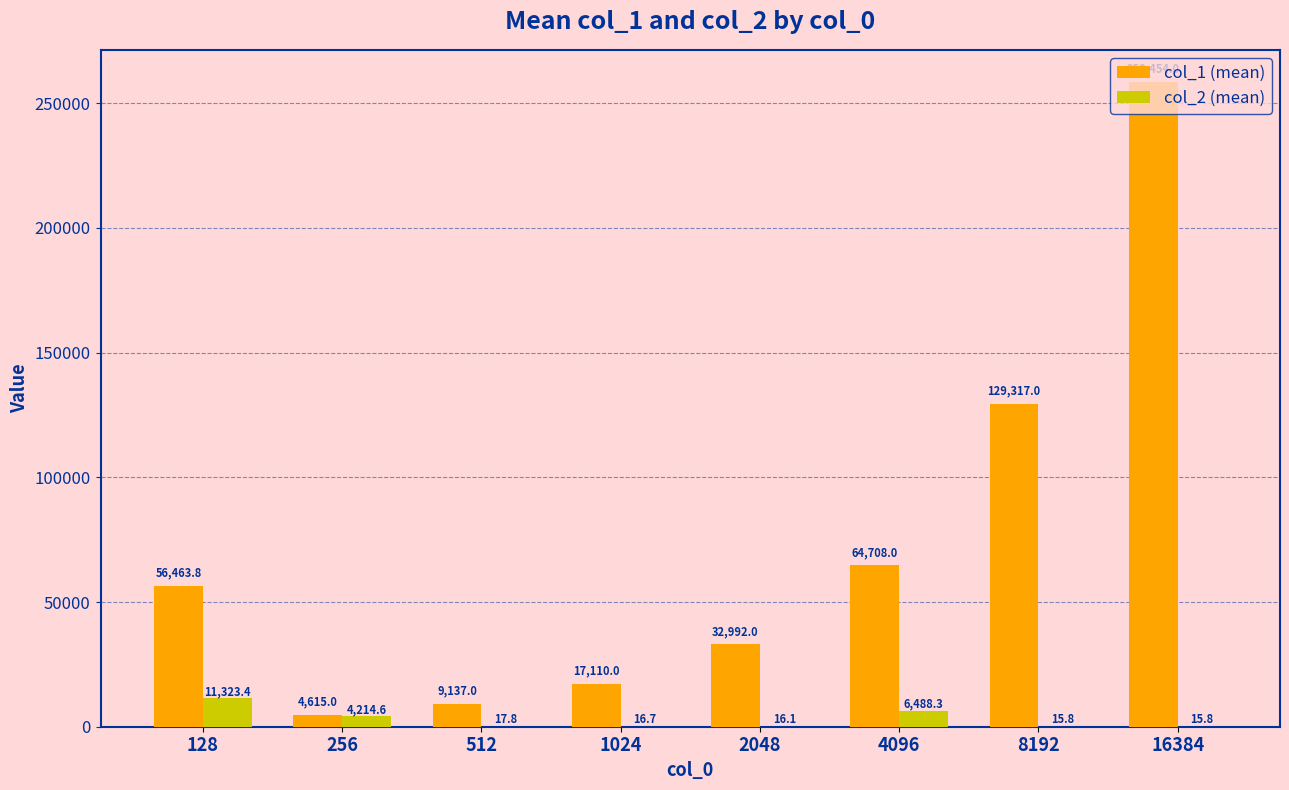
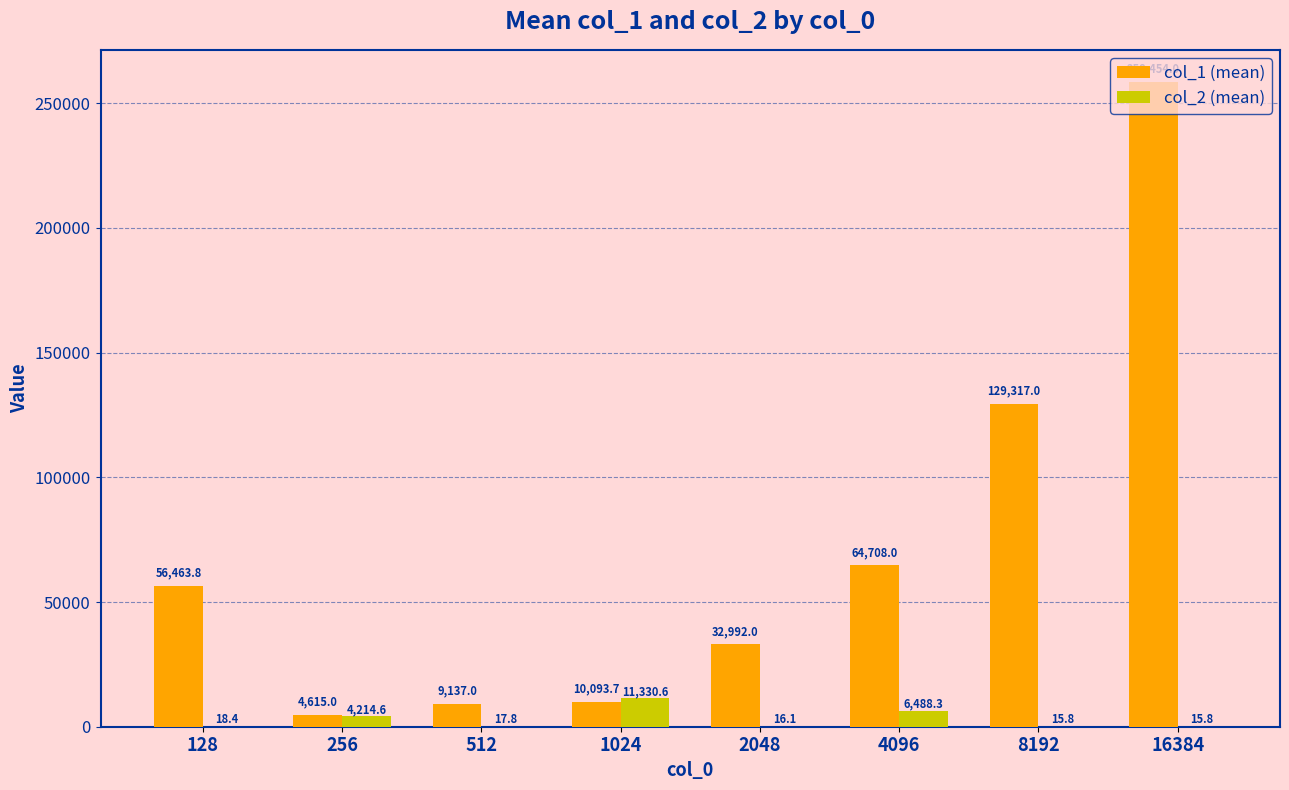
col_2 (mean), 128: 11,323.4 -> 18.4
col_1 (mean), 1024: 17,110.0 -> 10,093.7
col_2 (mean), 1024: 16.7 -> 11,330.6
